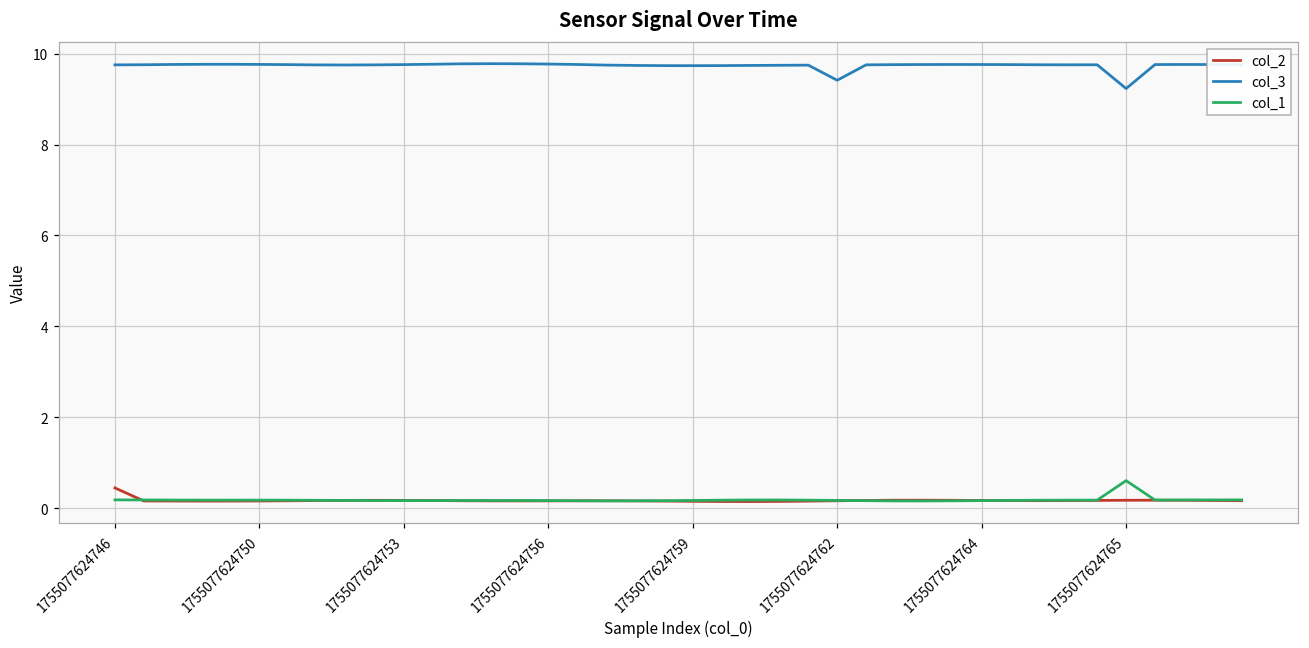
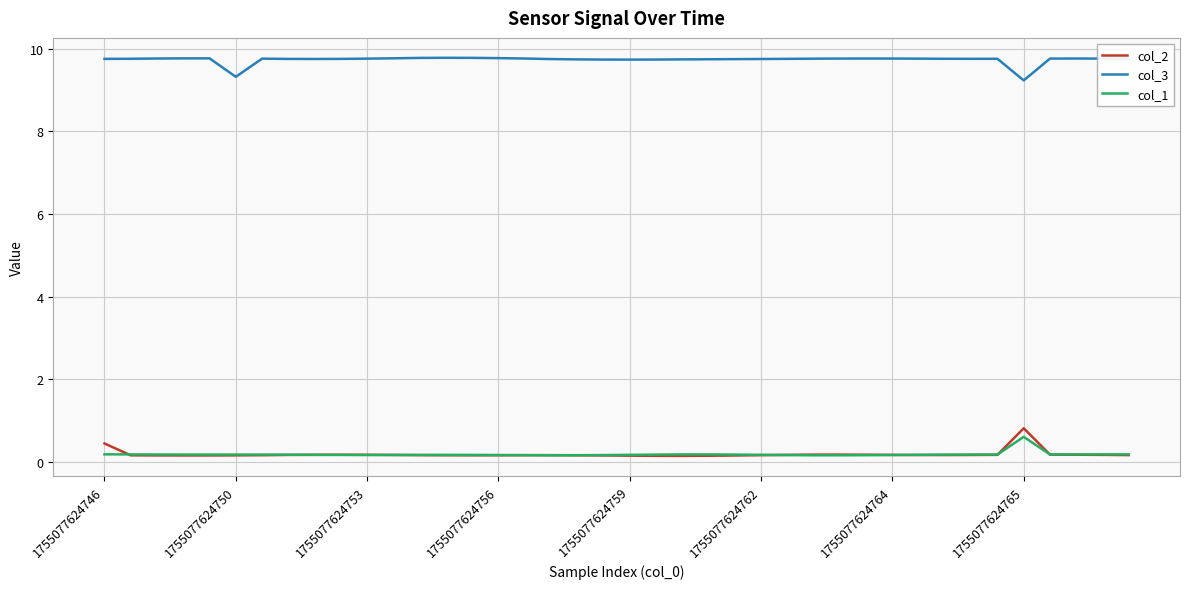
col_3, 1755077624750: 9.8 -> 9.3
col_3, 1755077624762: 9.4 -> 9.8
col_2, 1755077624765: 0.2 -> 0.8
